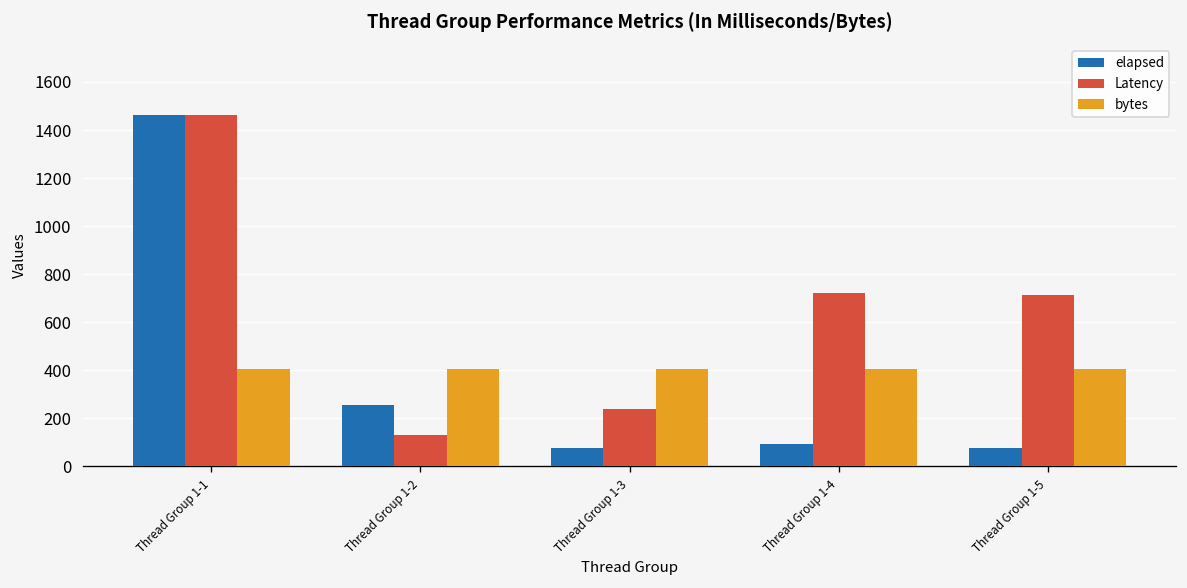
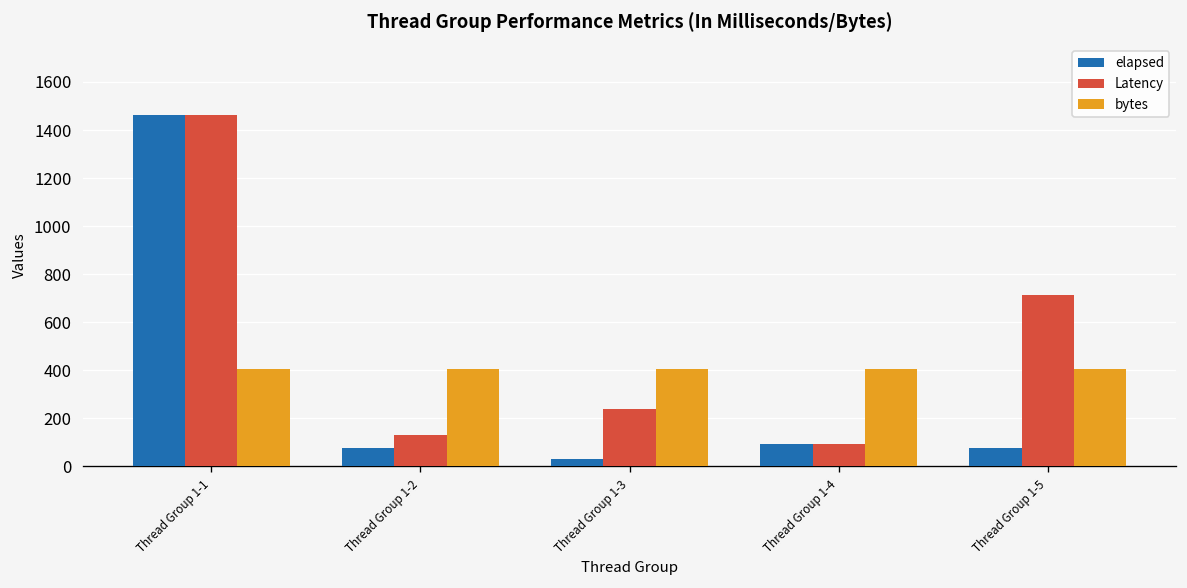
elapsed, Thread Group 1-2: 260 -> 80
elapsed, Thread Group 1-3: 80 -> 30
Latency, Thread Group 1-4: 720 -> 90
